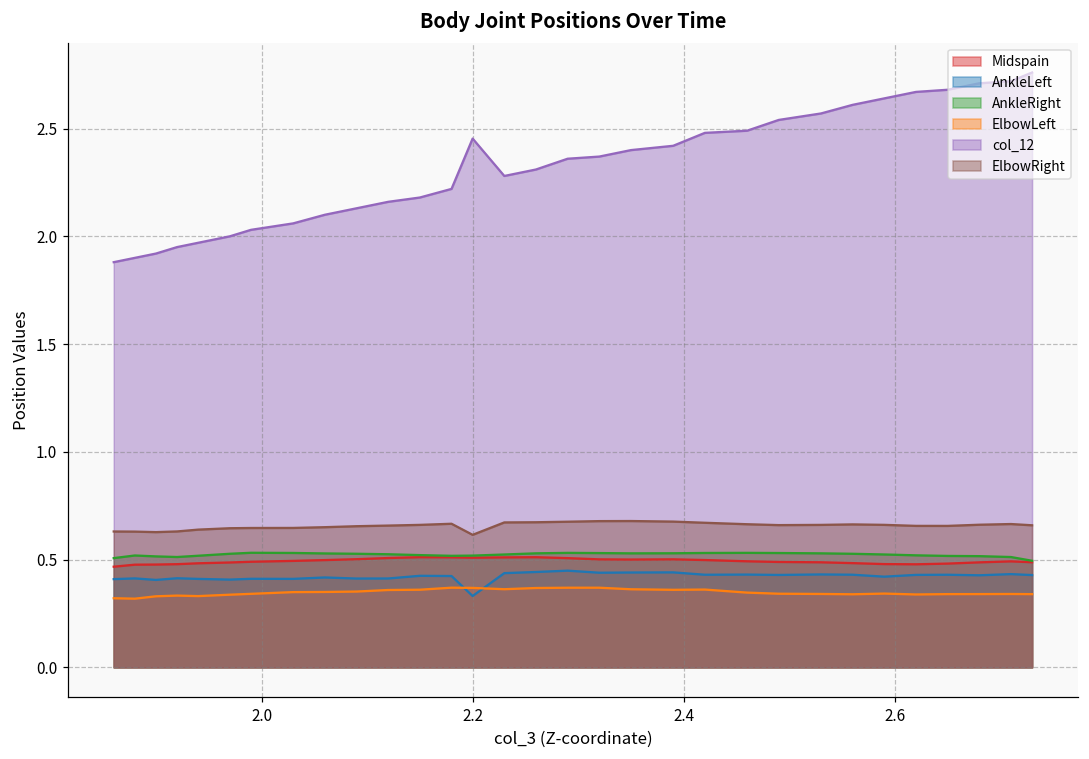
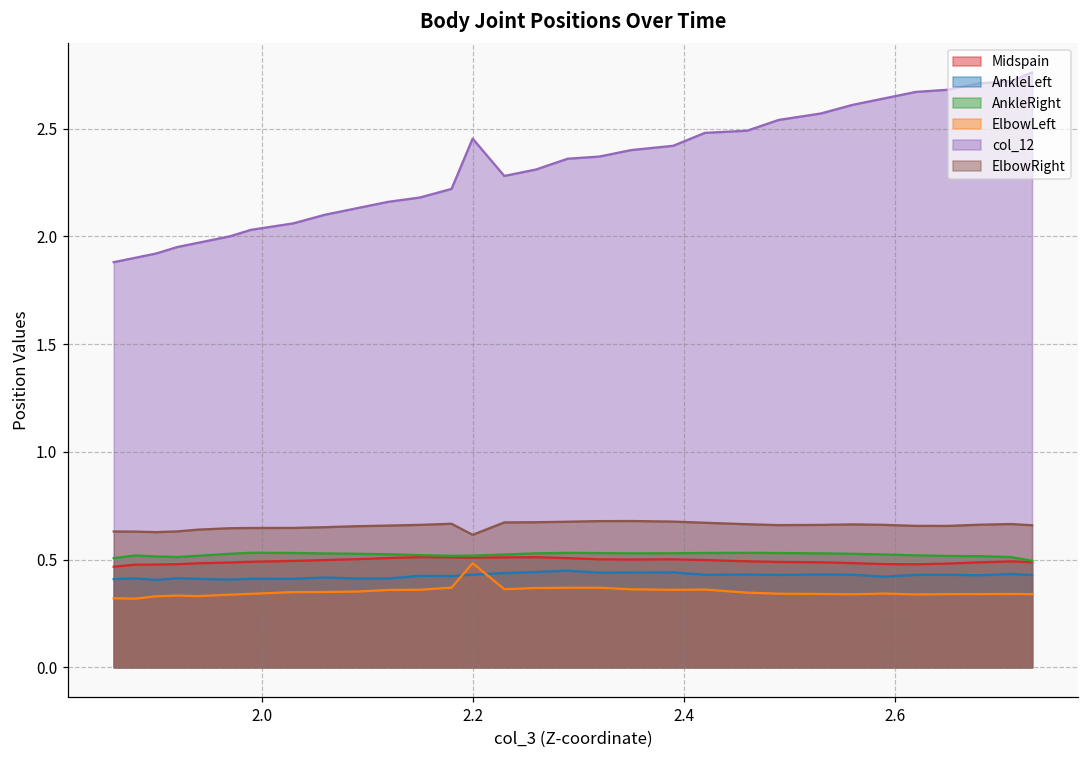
AnkleLeft, 2.2: 0.33 -> 0.43
ElbowLeft, 2.2: 0.37 -> 0.48
